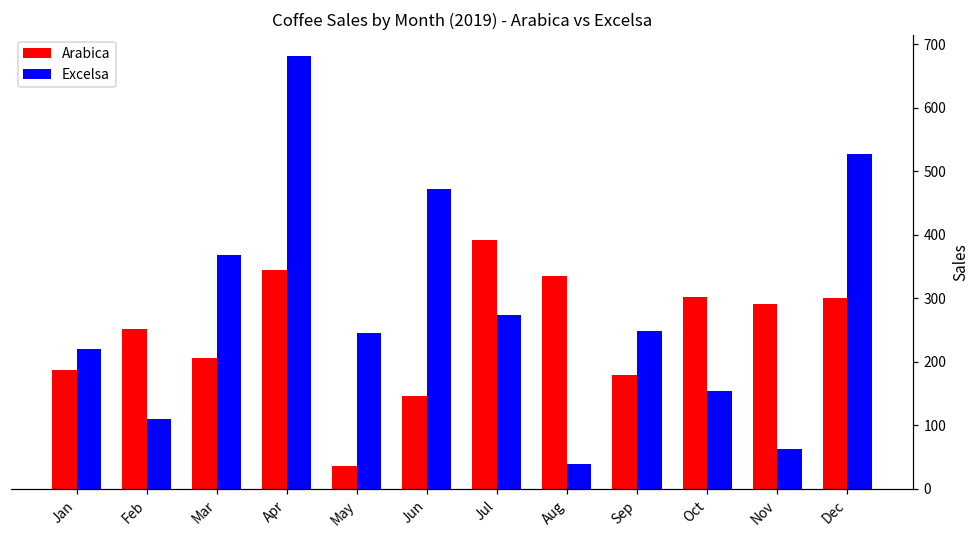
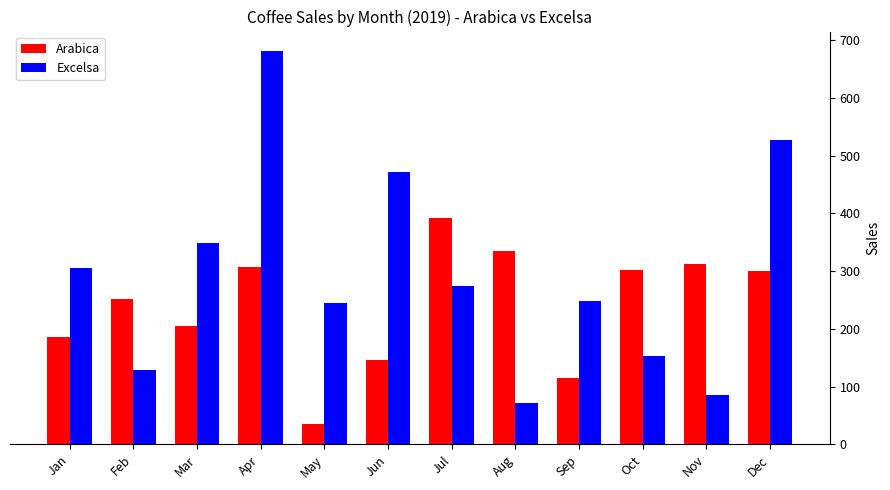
Excelsa, Jan: 220 -> 310
Excelsa, Feb: 110 -> 130
Excelsa, Mar: 370 -> 350
Arabica, Apr: 340 -> 310
Excelsa, Aug: 40 -> 70
Arabica, Sep: 180 -> 120
Arabica, Nov: 290 -> 310
Excelsa, Nov: 60 -> 80
